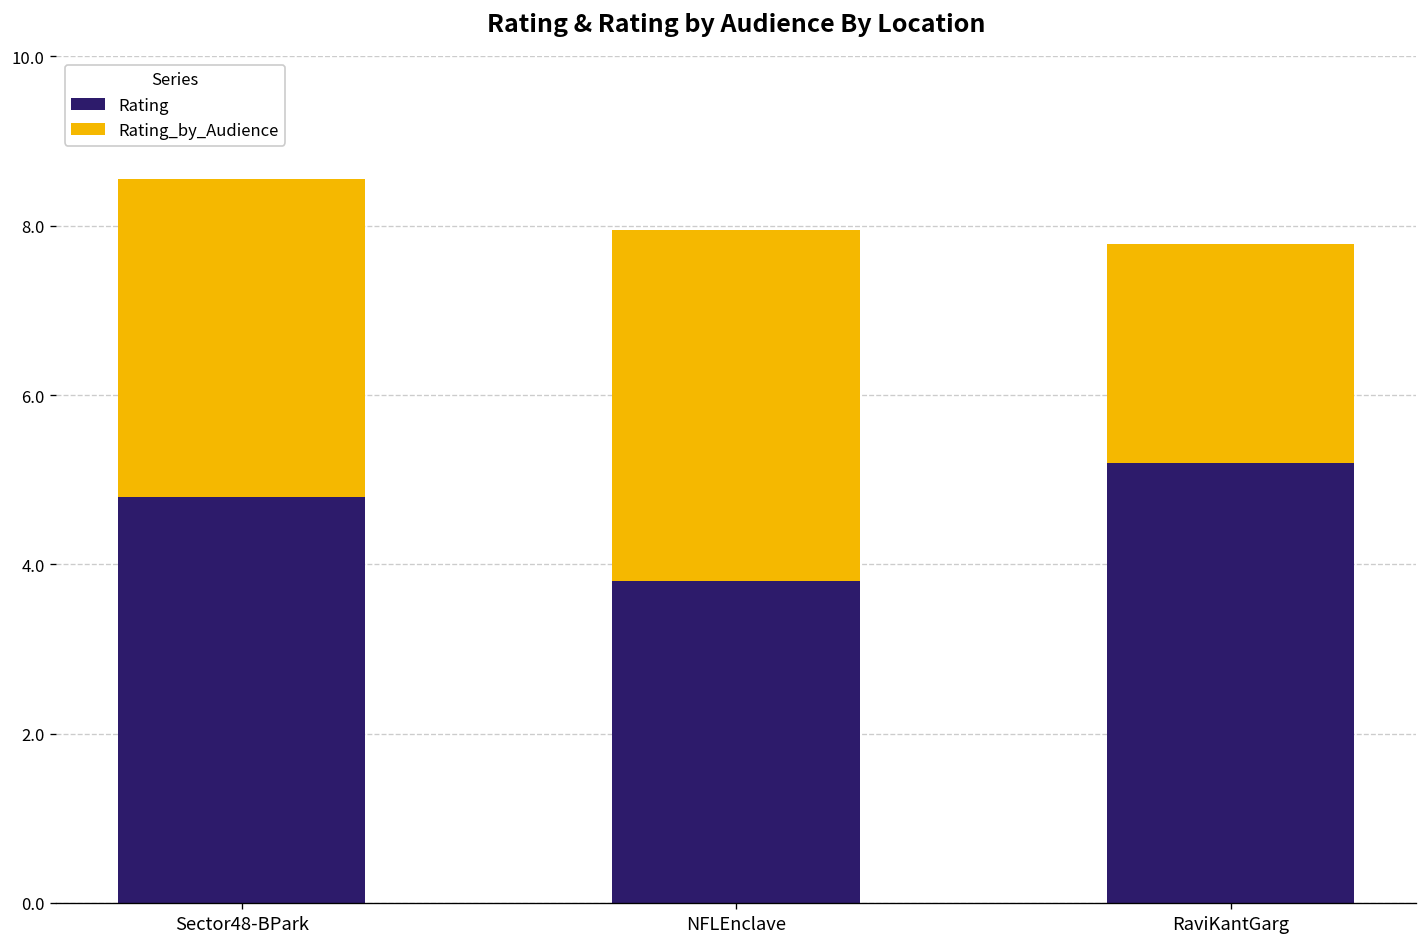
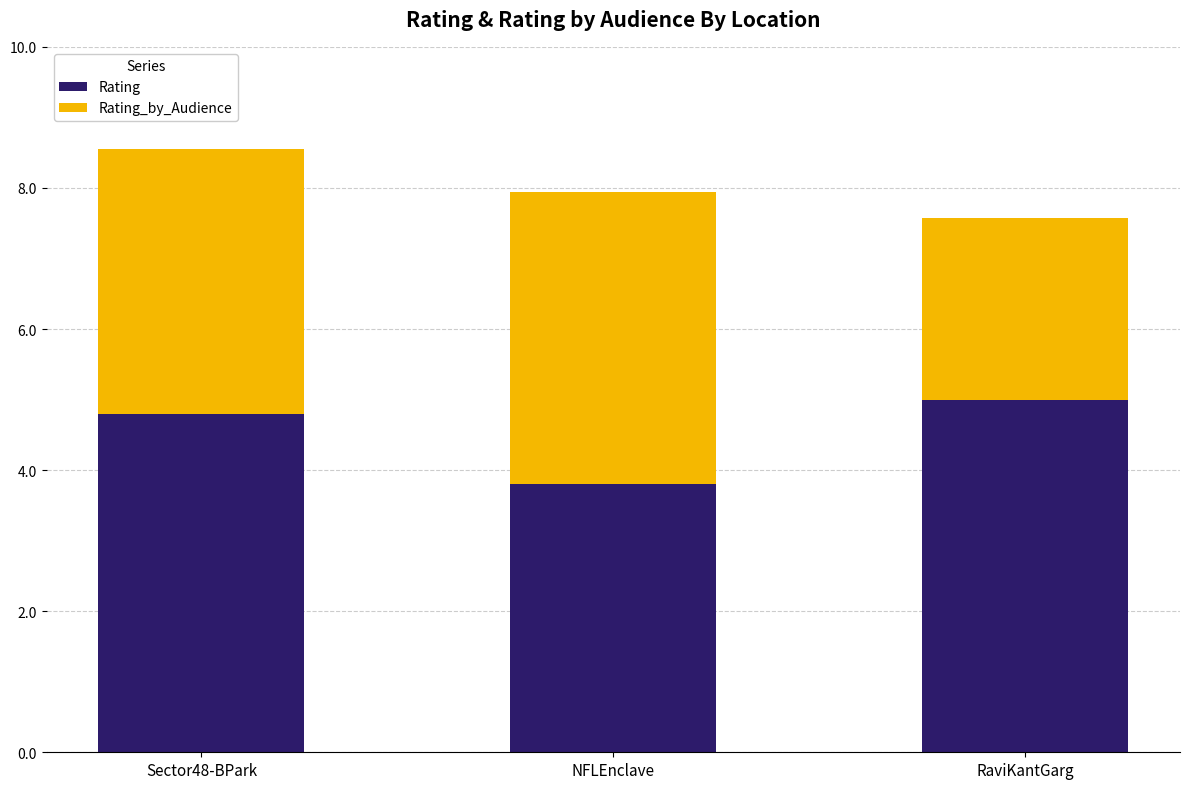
Rating, RaviKantGarg: 5.2 -> 5.0
